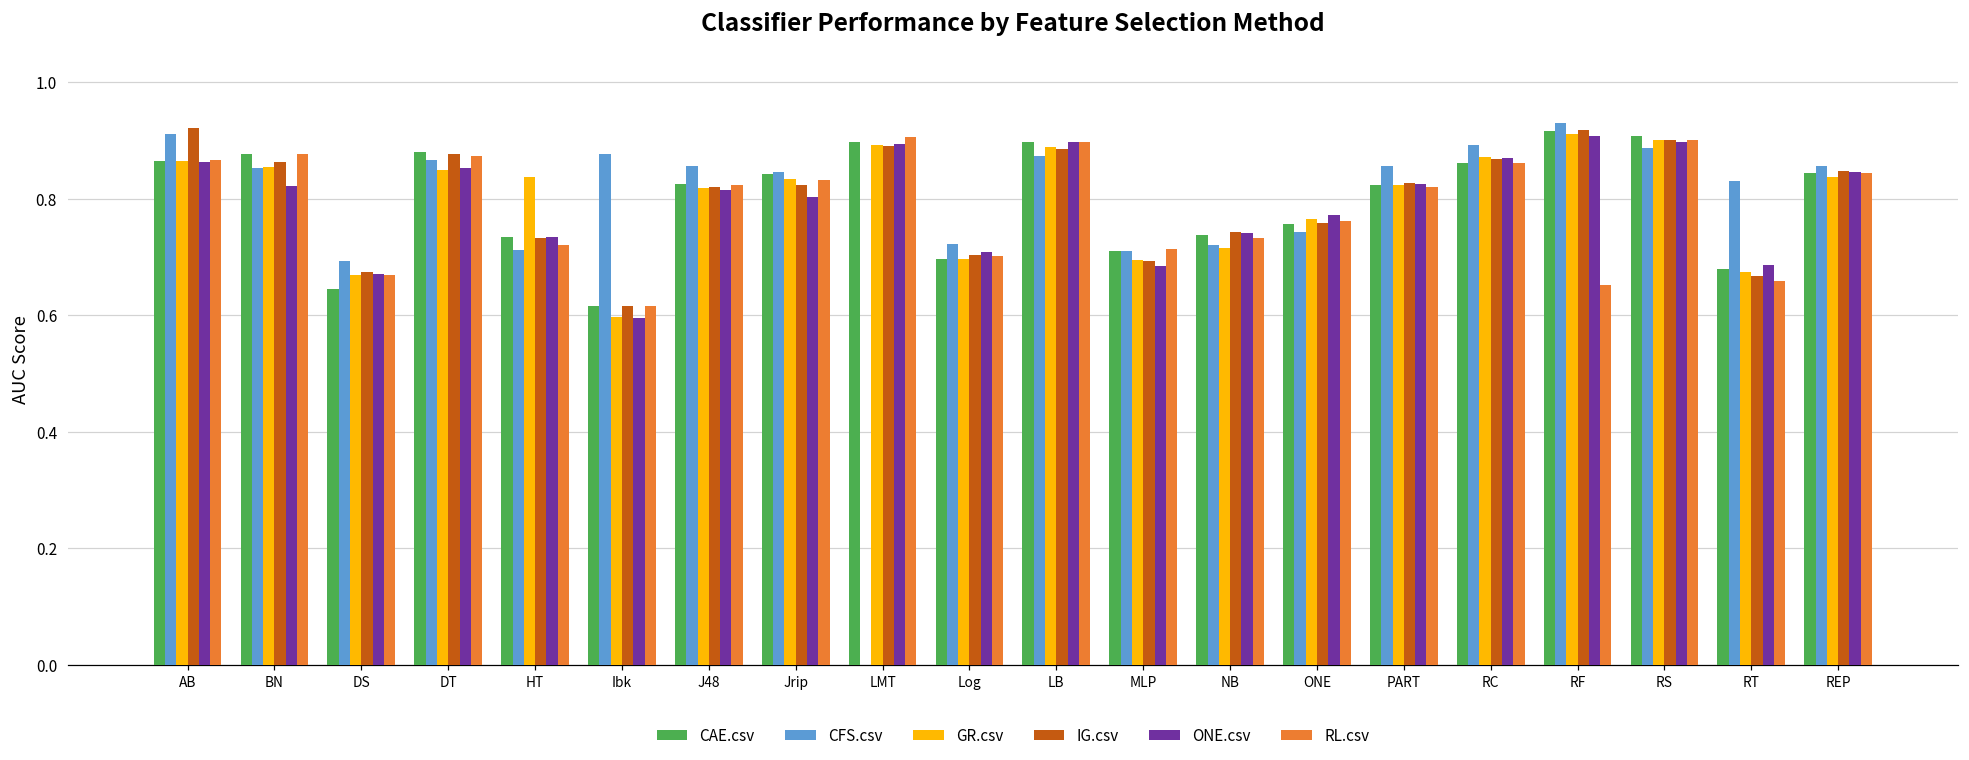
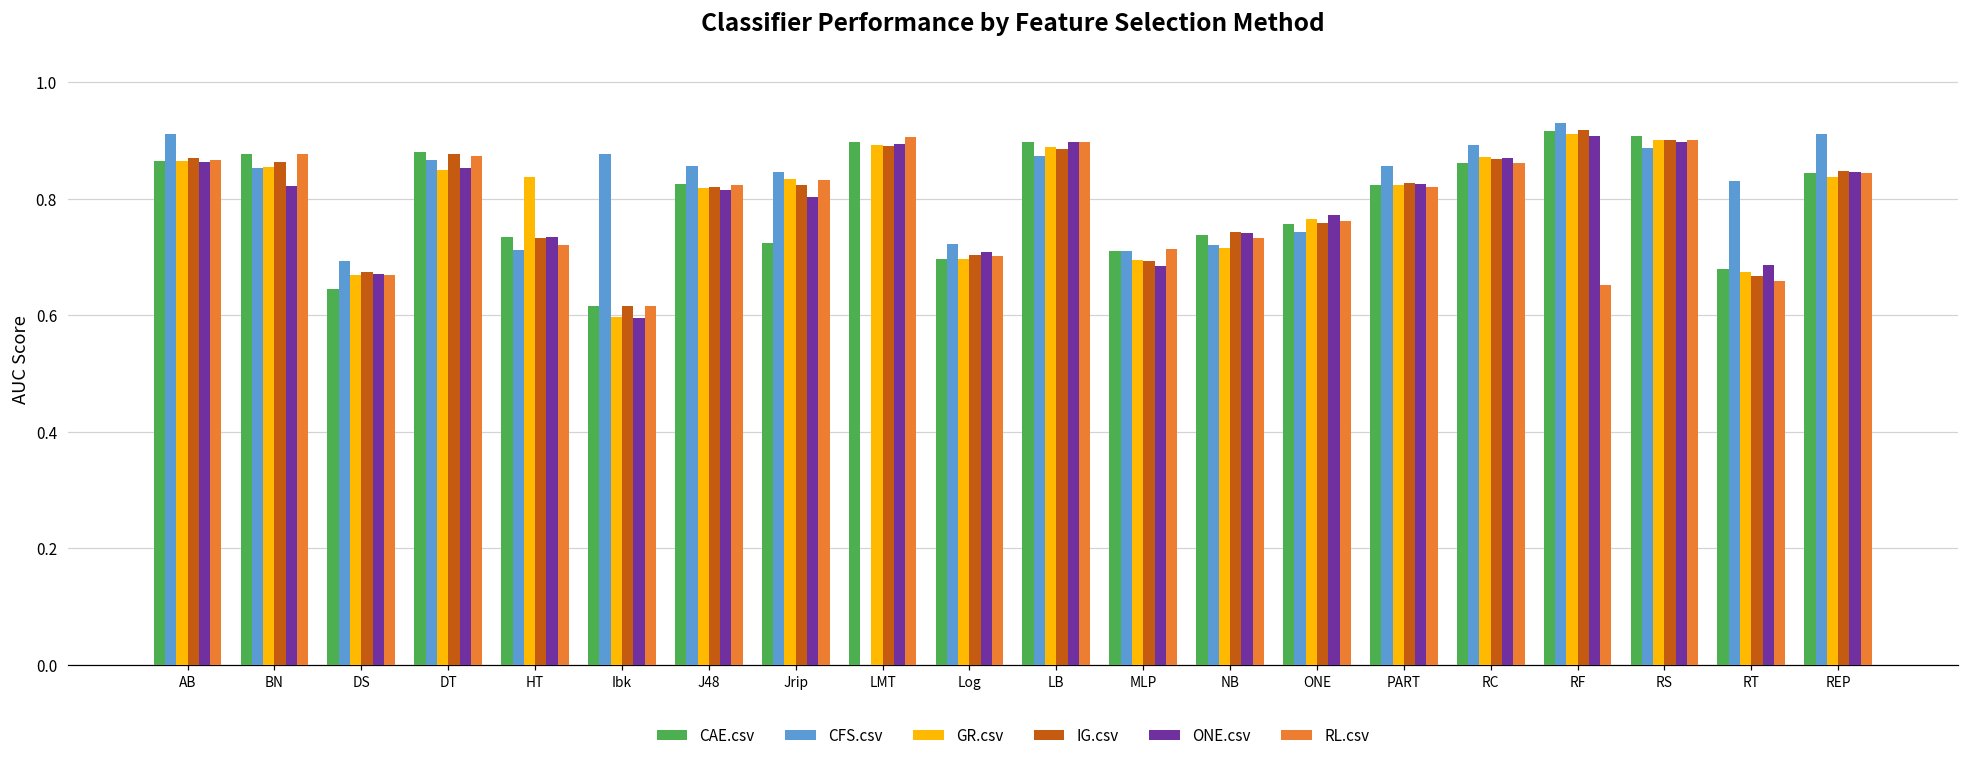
IG.csv, AB: 0.92 -> 0.87
CAE.csv, Jrip: 0.84 -> 0.72
CFS.csv, REP: 0.86 -> 0.91
